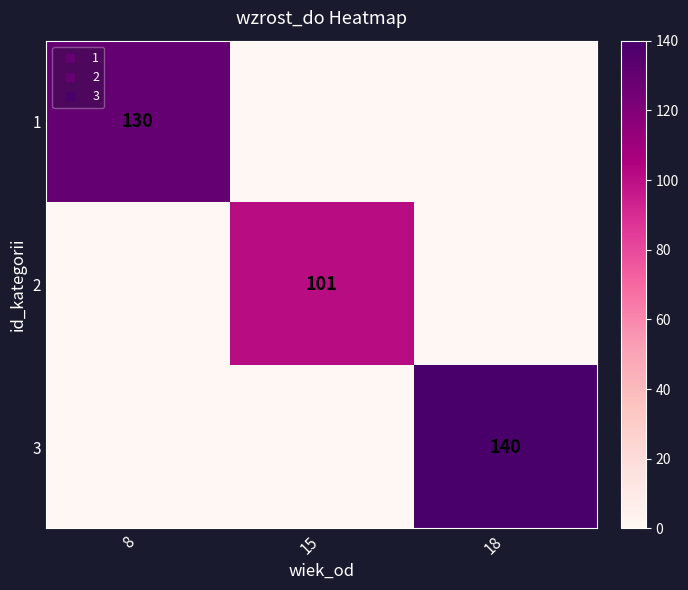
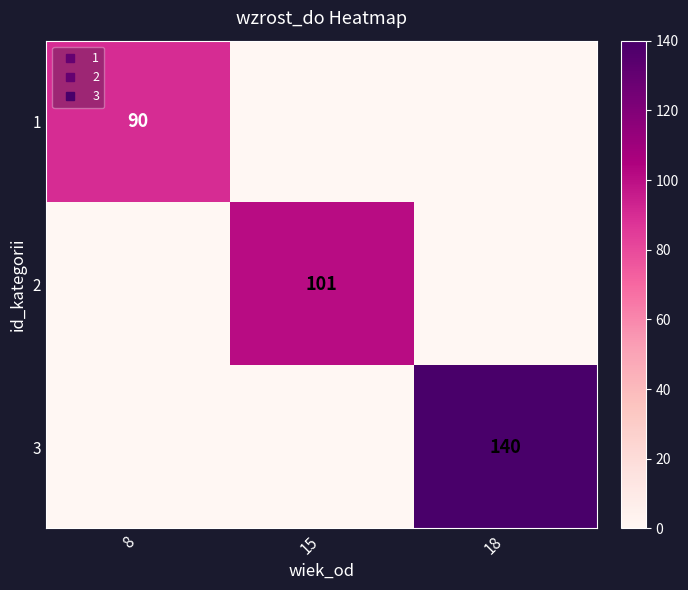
1, 8: 130 -> 90
